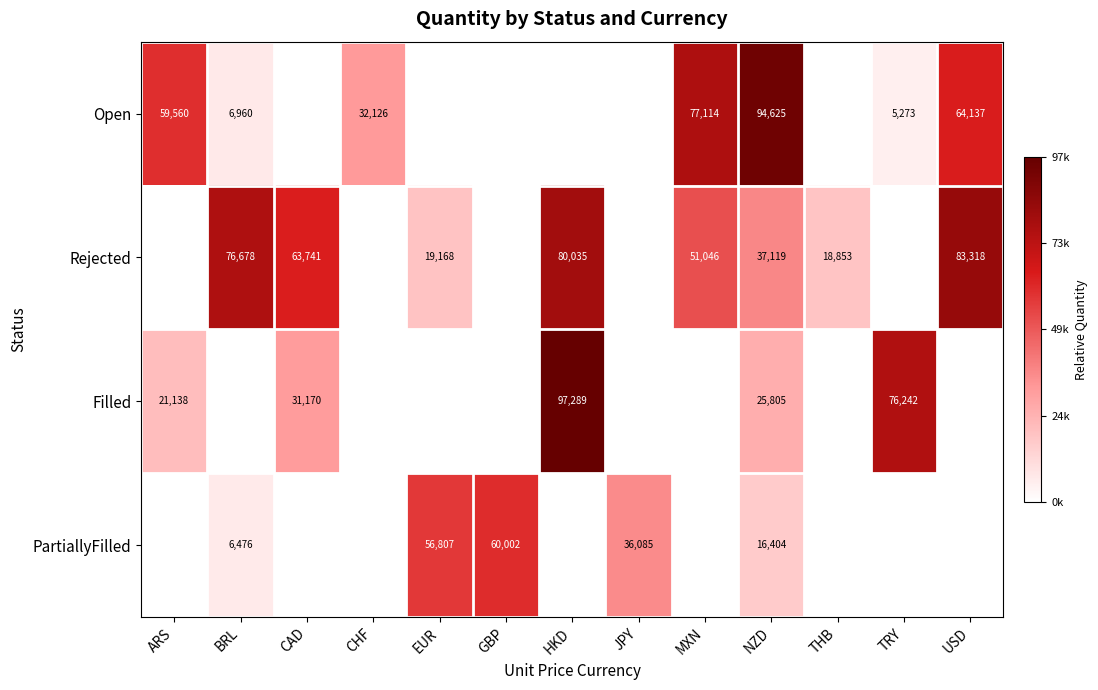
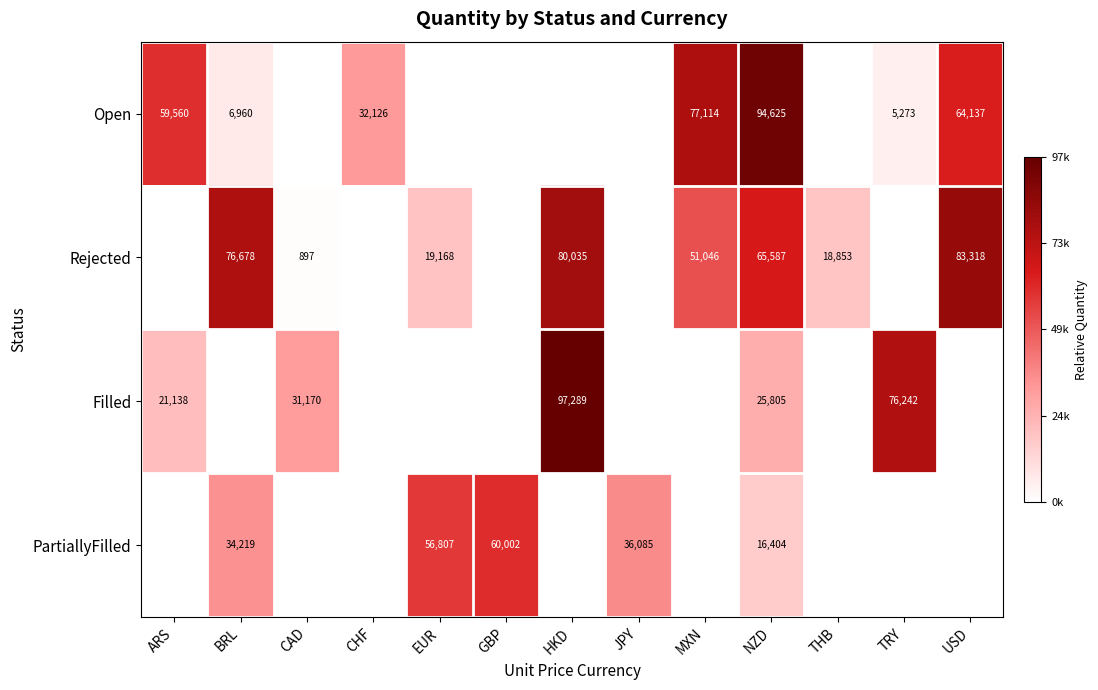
Rejected, CAD: 63,741 -> 897
Rejected, NZD: 37,119 -> 65,587
PartiallyFilled, BRL: 6,476 -> 34,219
